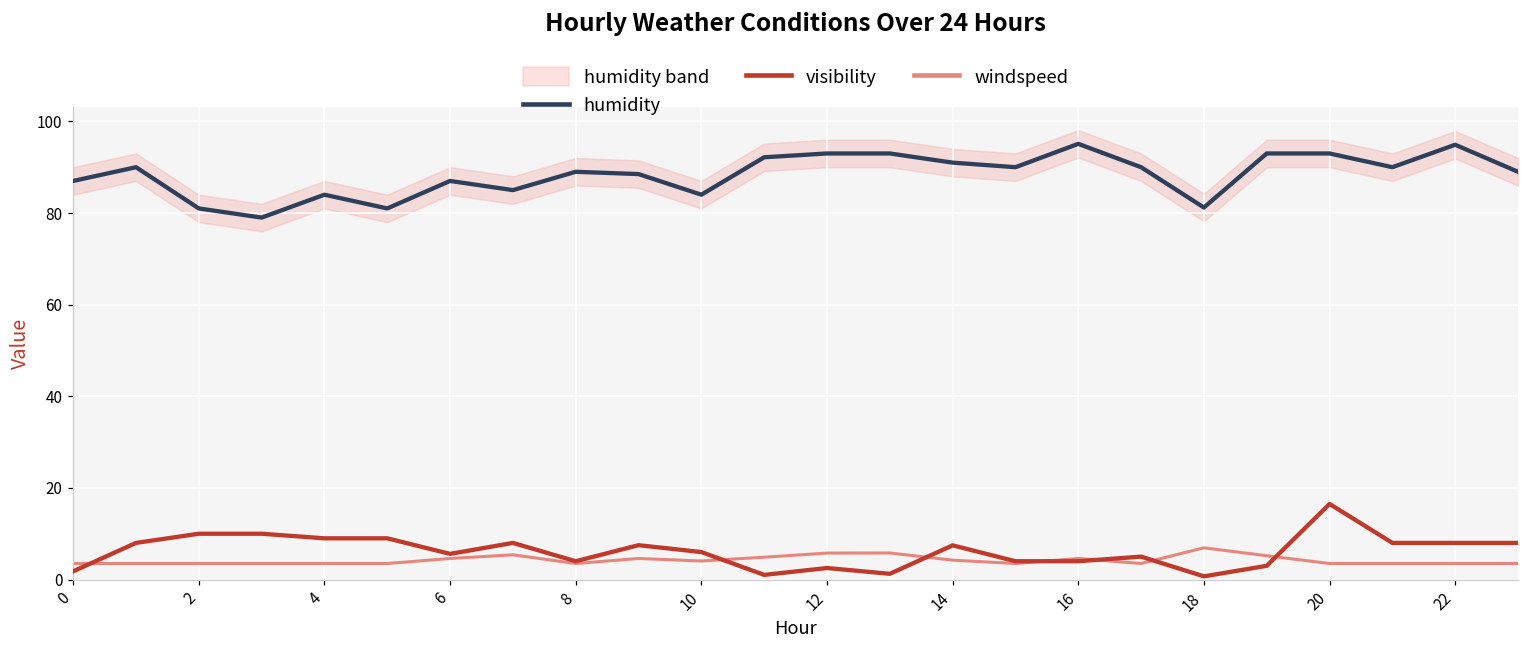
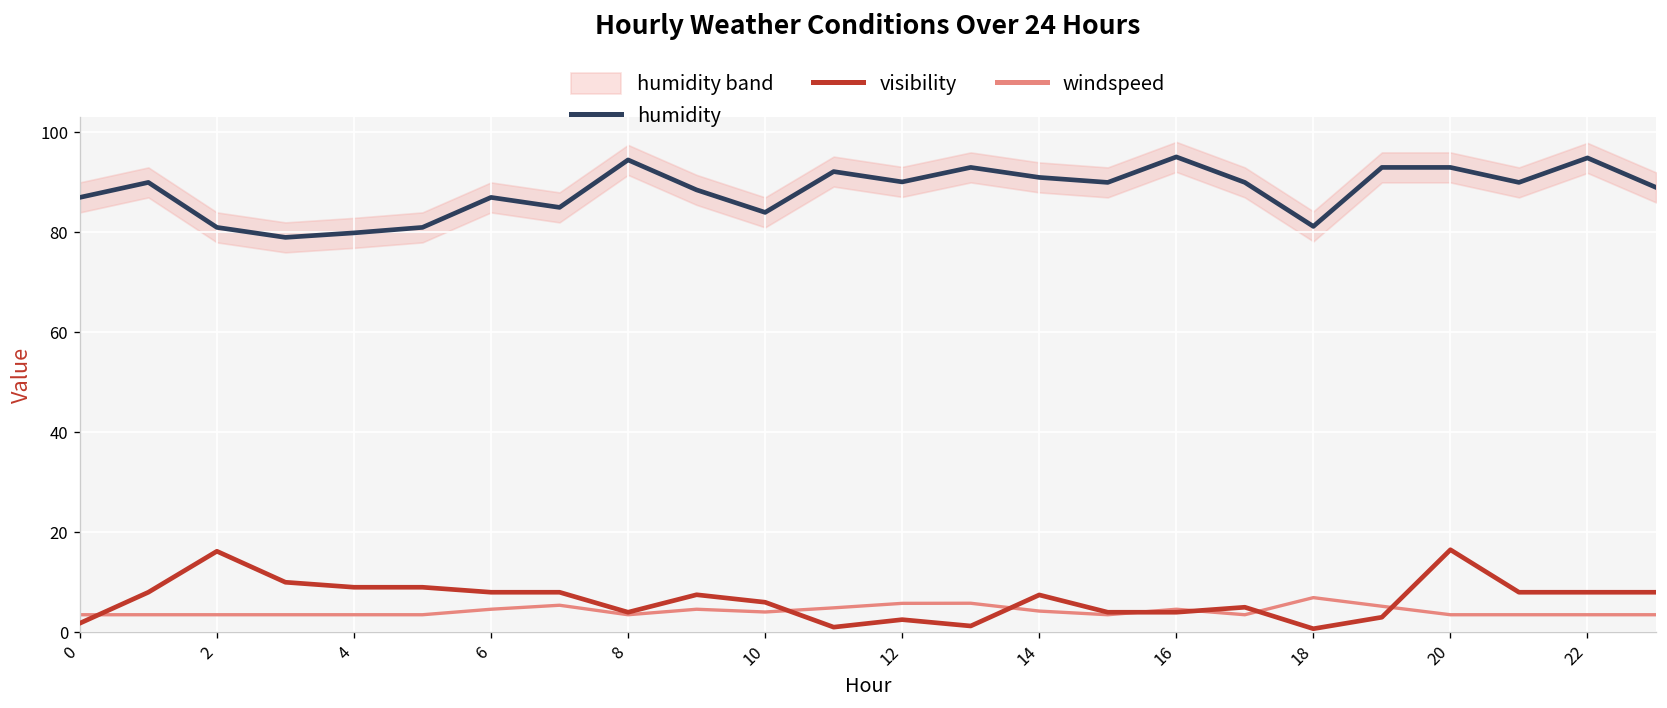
visibility, 2: 10 -> 16
humidity, 4: 84 -> 80
visibility, 6: 6 -> 8
humidity, 8: 89 -> 95
humidity, 12: 93 -> 90
